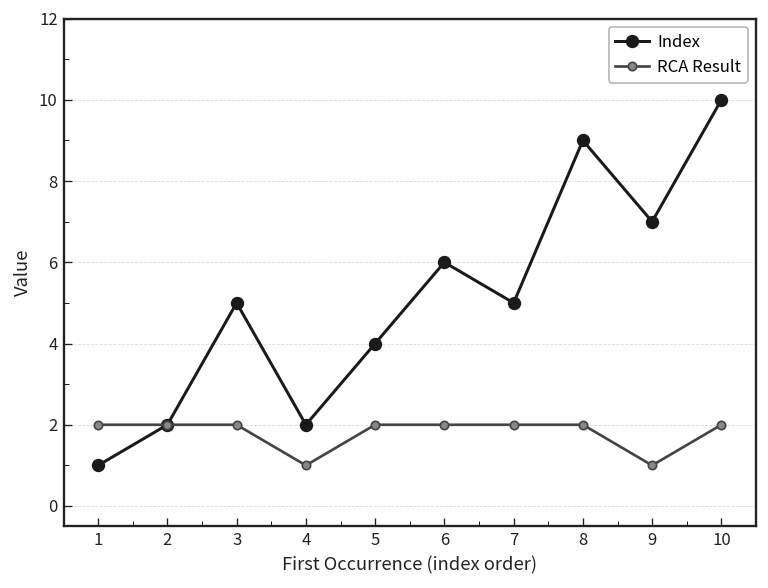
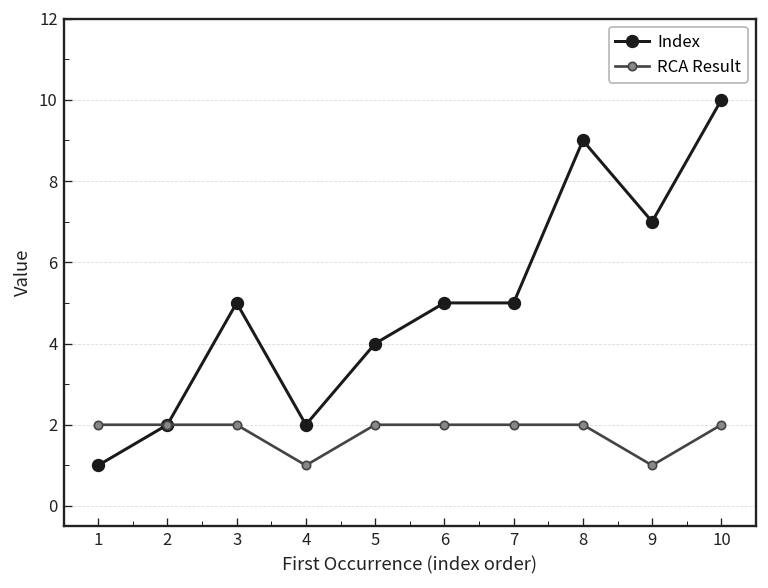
Index, 6: 6 -> 5
